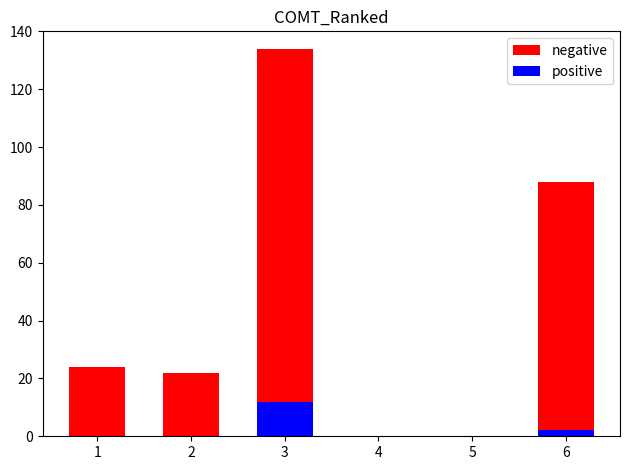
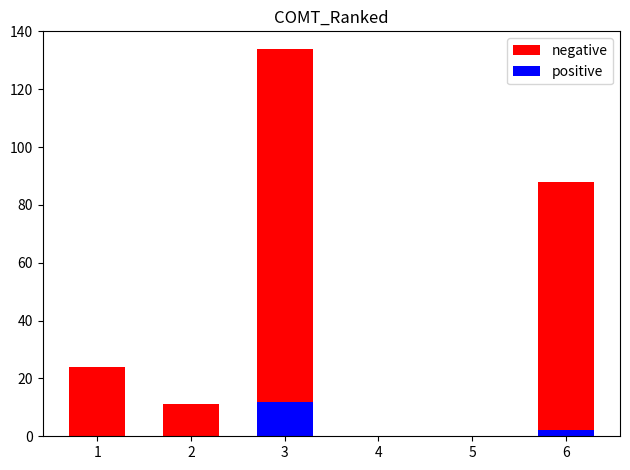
negative, 2: 22 -> 11
